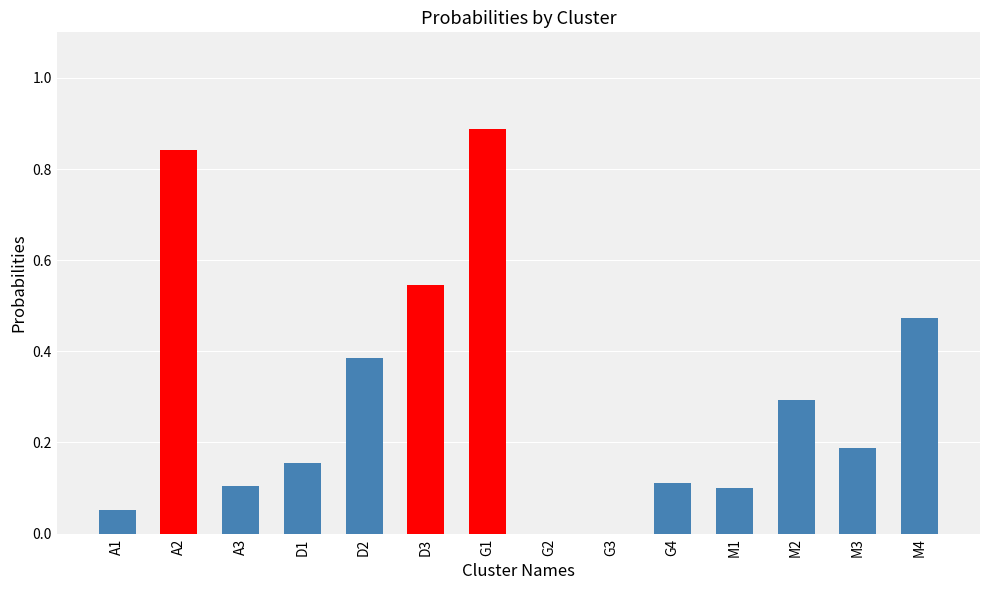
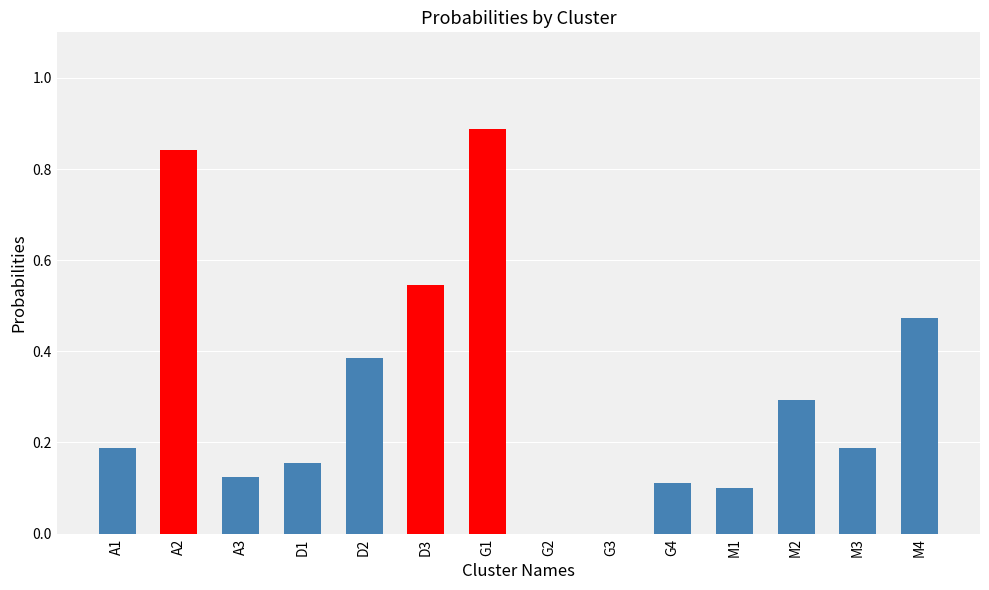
A1: 0.05 -> 0.19
A3: 0.11 -> 0.13
